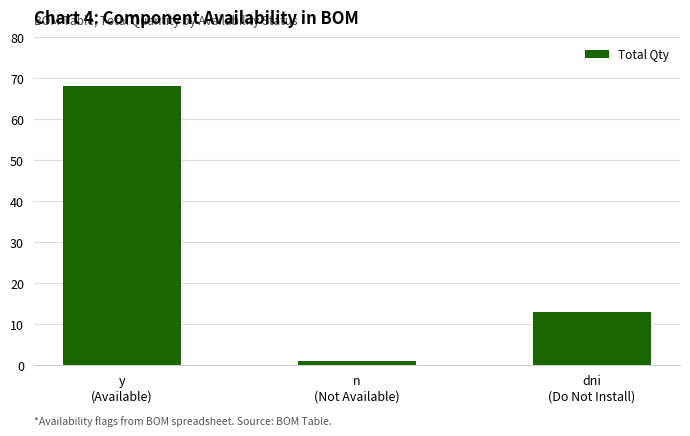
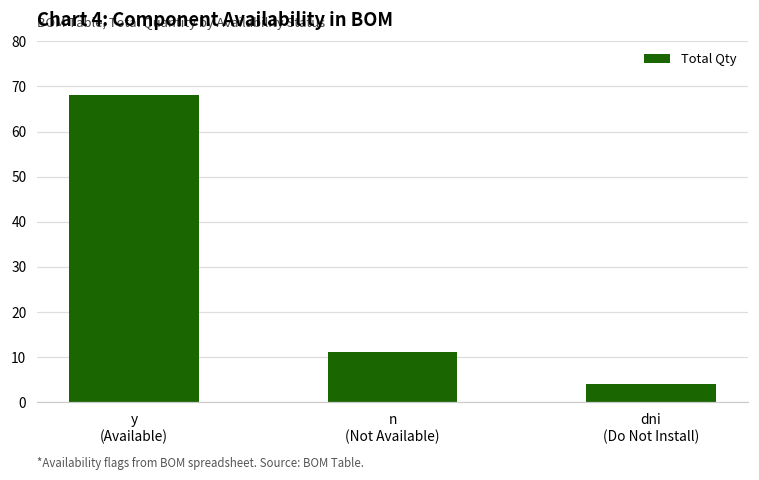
n (Not Available): 1 -> 11
dni (Do Not Install): 13 -> 4
